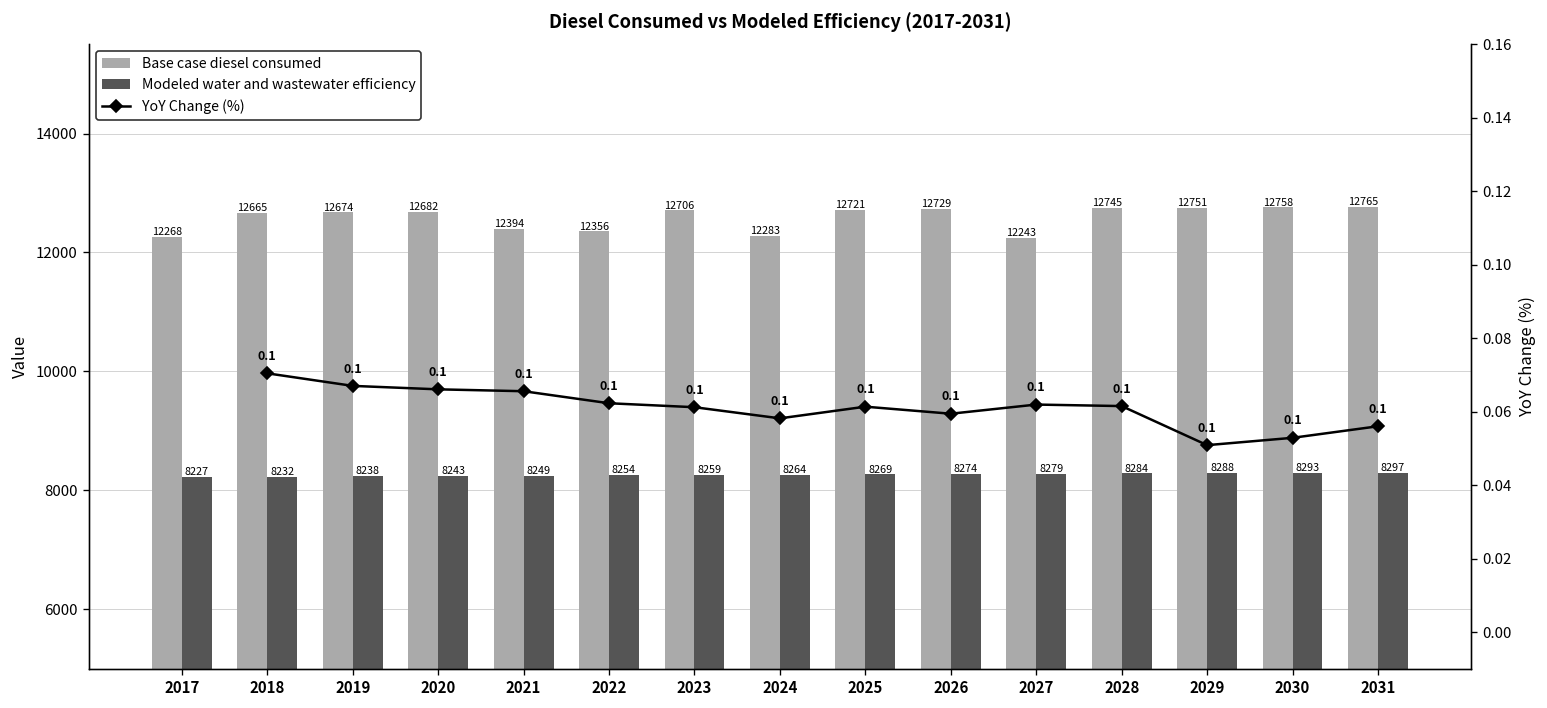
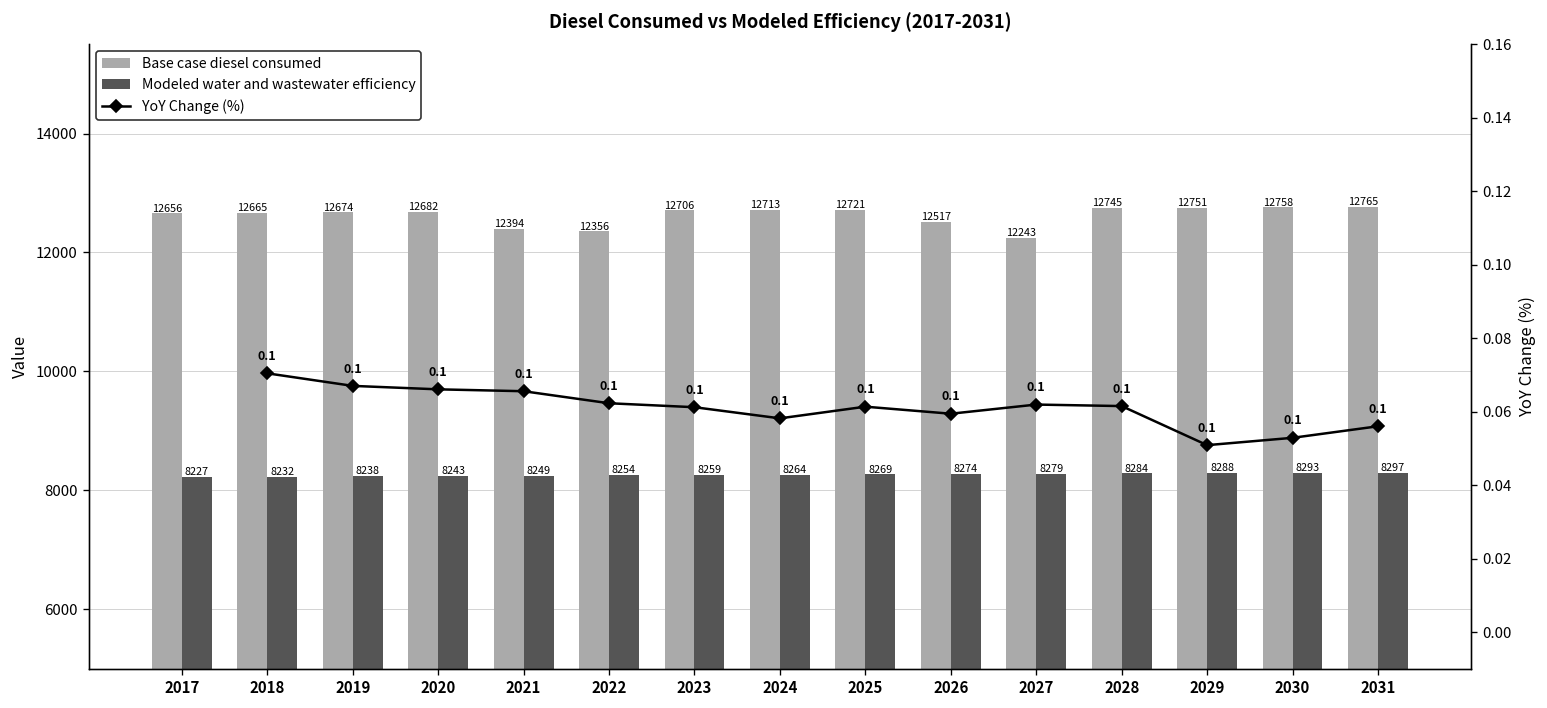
Base case diesel consumed, 2017: 12268 -> 12656
Base case diesel consumed, 2024: 12283 -> 12713
Base case diesel consumed, 2026: 12729 -> 12517
